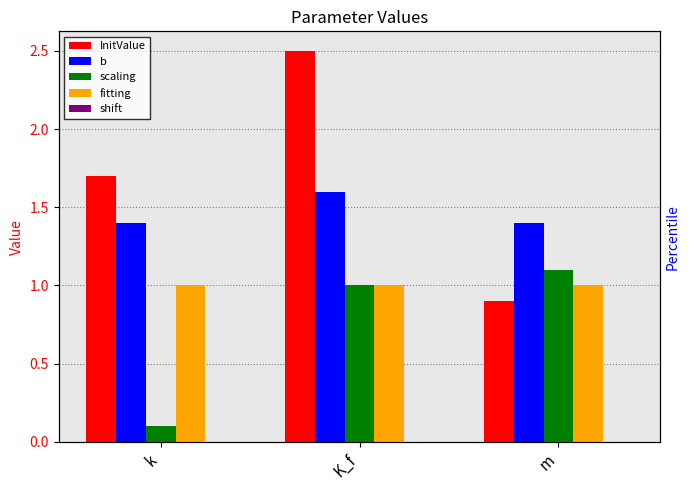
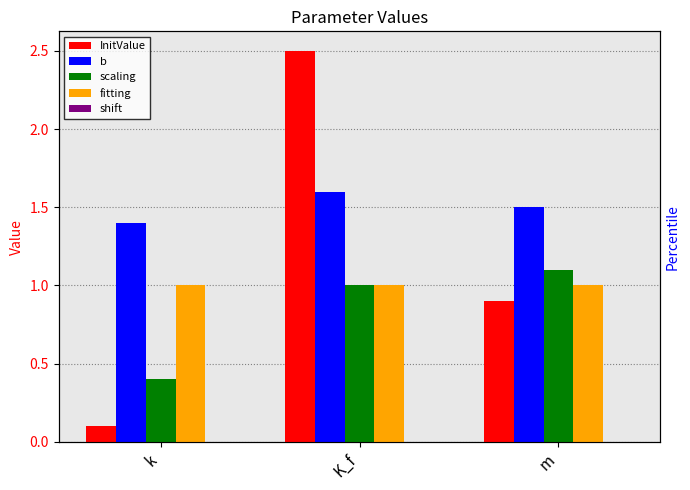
InitValue, k: 1.7 -> 0.1
scaling, k: 0.1 -> 0.4
b, m: 1.4 -> 1.5
